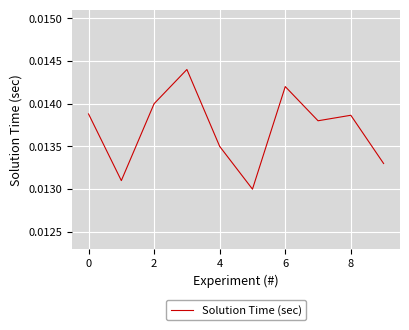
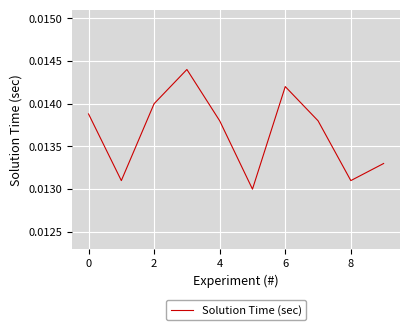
4: 0.0135 -> 0.0138
8: 0.0139 -> 0.0131
